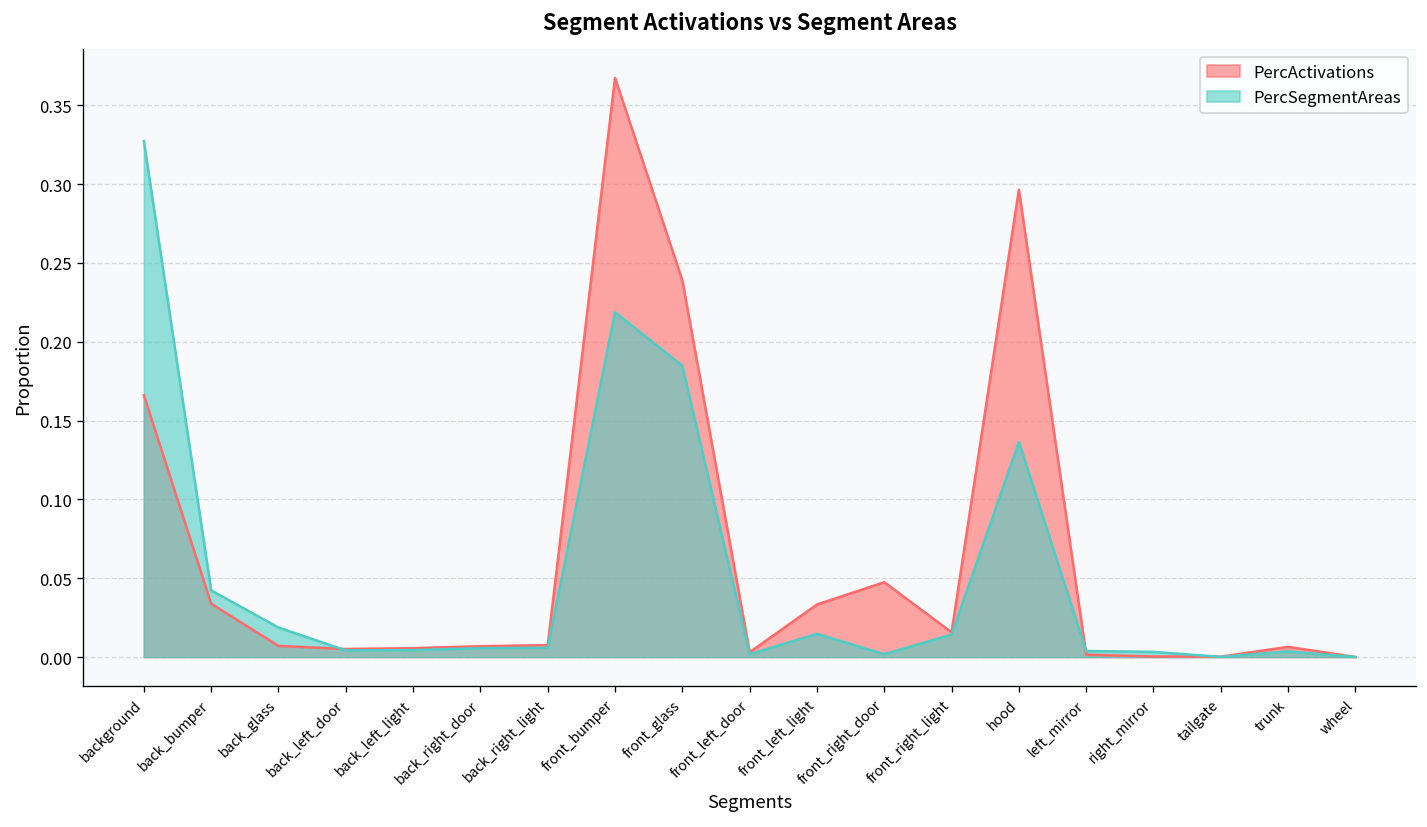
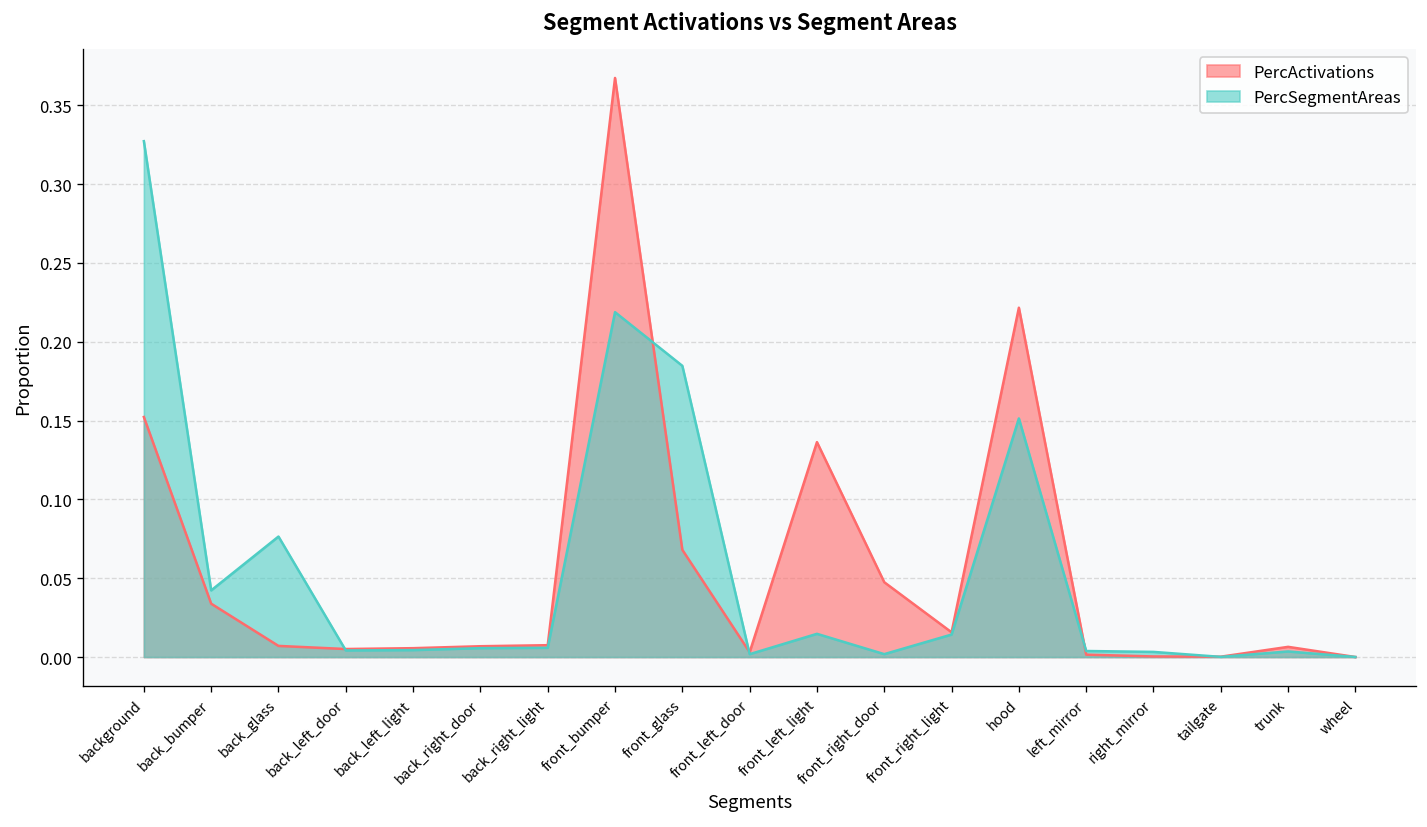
PercActivations, background: 0.166 -> 0.152
PercSegmentAreas, back_glass: 0.019 -> 0.076
PercActivations, front_glass: 0.239 -> 0.068
PercActivations, front_left_light: 0.033 -> 0.136
PercActivations, hood: 0.296 -> 0.222
PercSegmentAreas, hood: 0.136 -> 0.151
